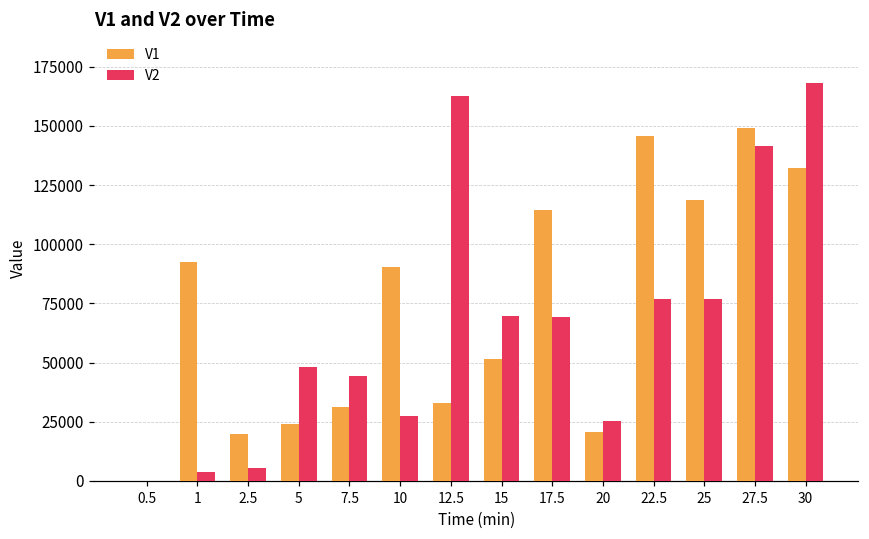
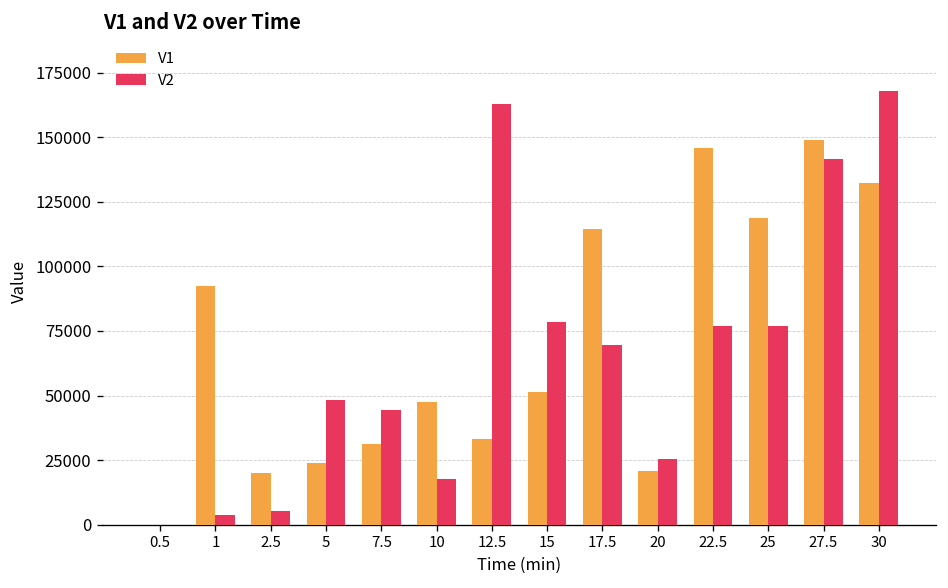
V1, 10: 91000 -> 47000
V2, 10: 27000 -> 18000
V2, 15: 70000 -> 79000
